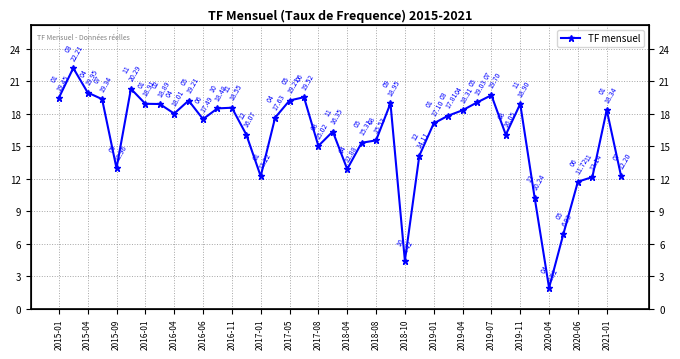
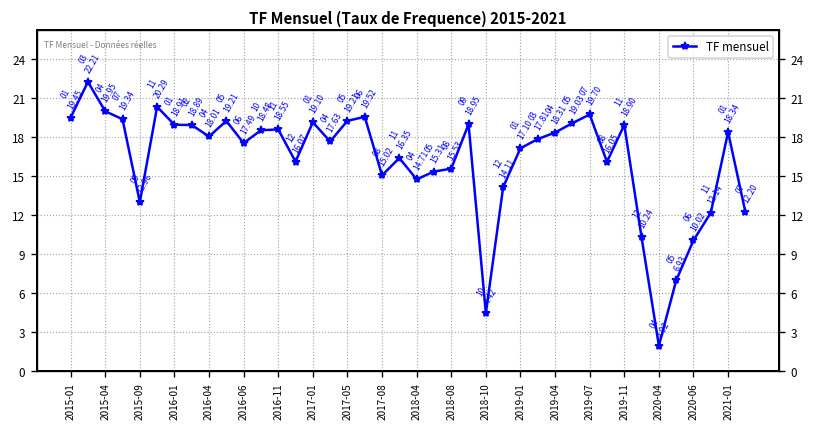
2017-01: 12.22 -> 19.10
2018-04: 12.88 -> 14.71
2020-06: 11.72 -> 10.02
